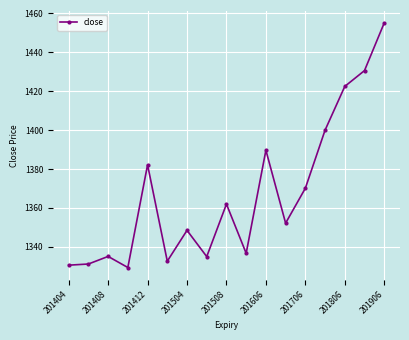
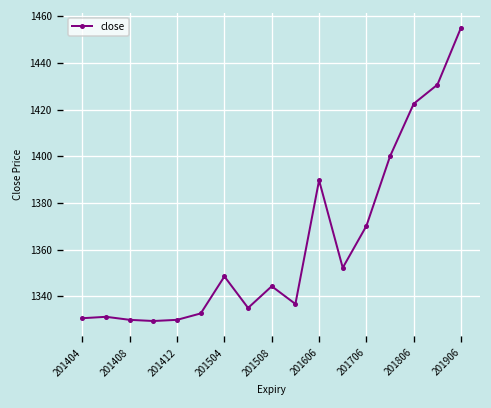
201408: 1335 -> 1330
201412: 1382 -> 1330
201508: 1362 -> 1344
